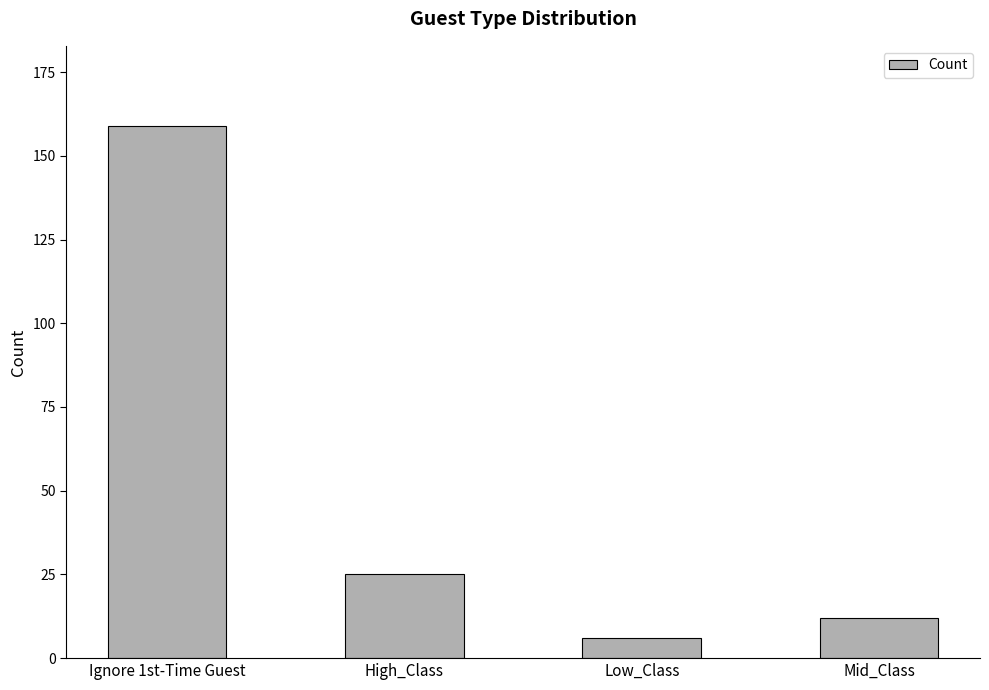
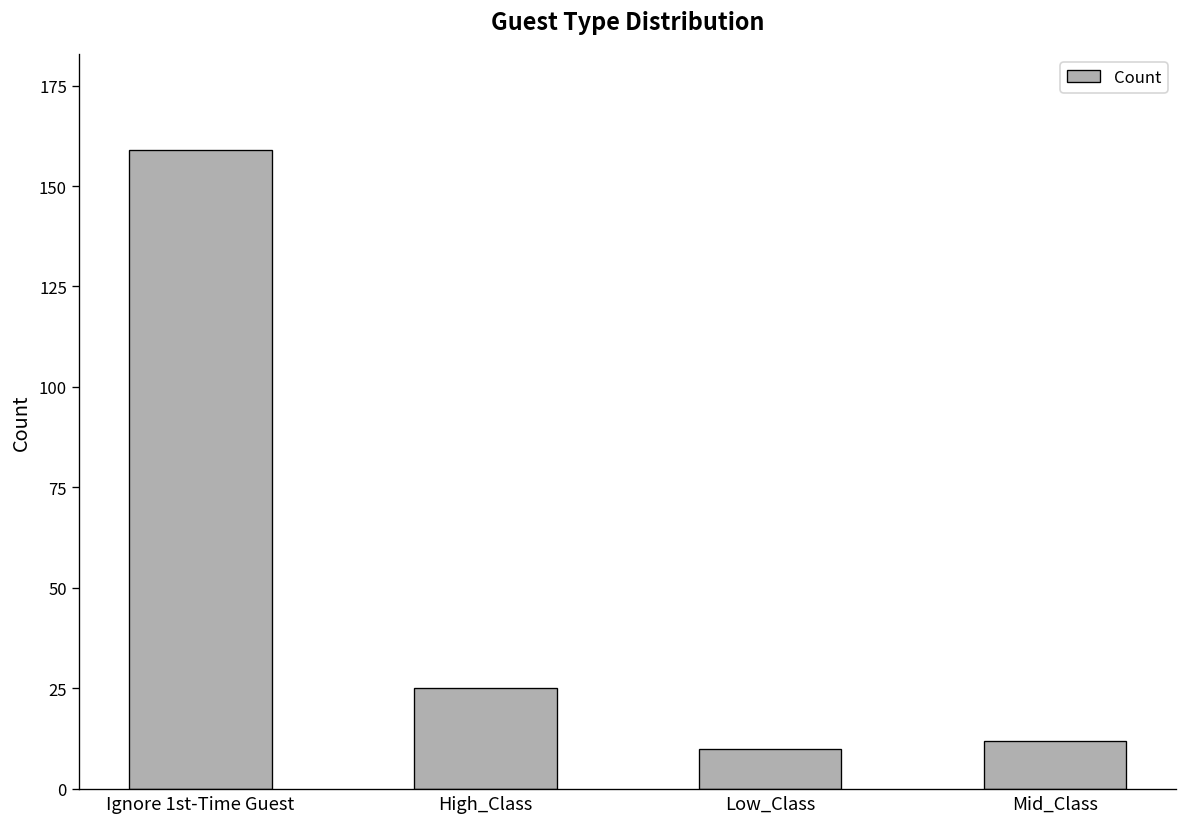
Low_Class: 6 -> 10
